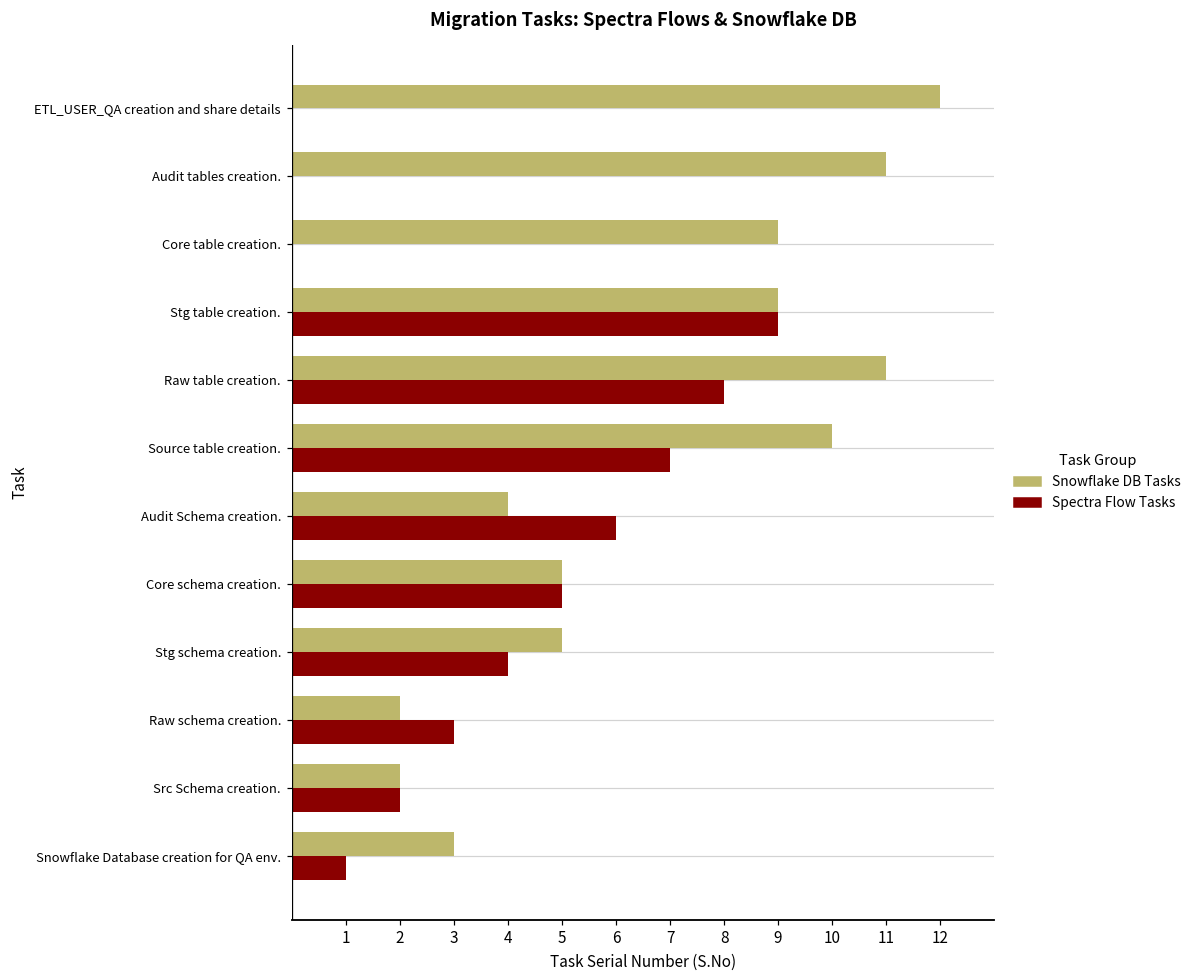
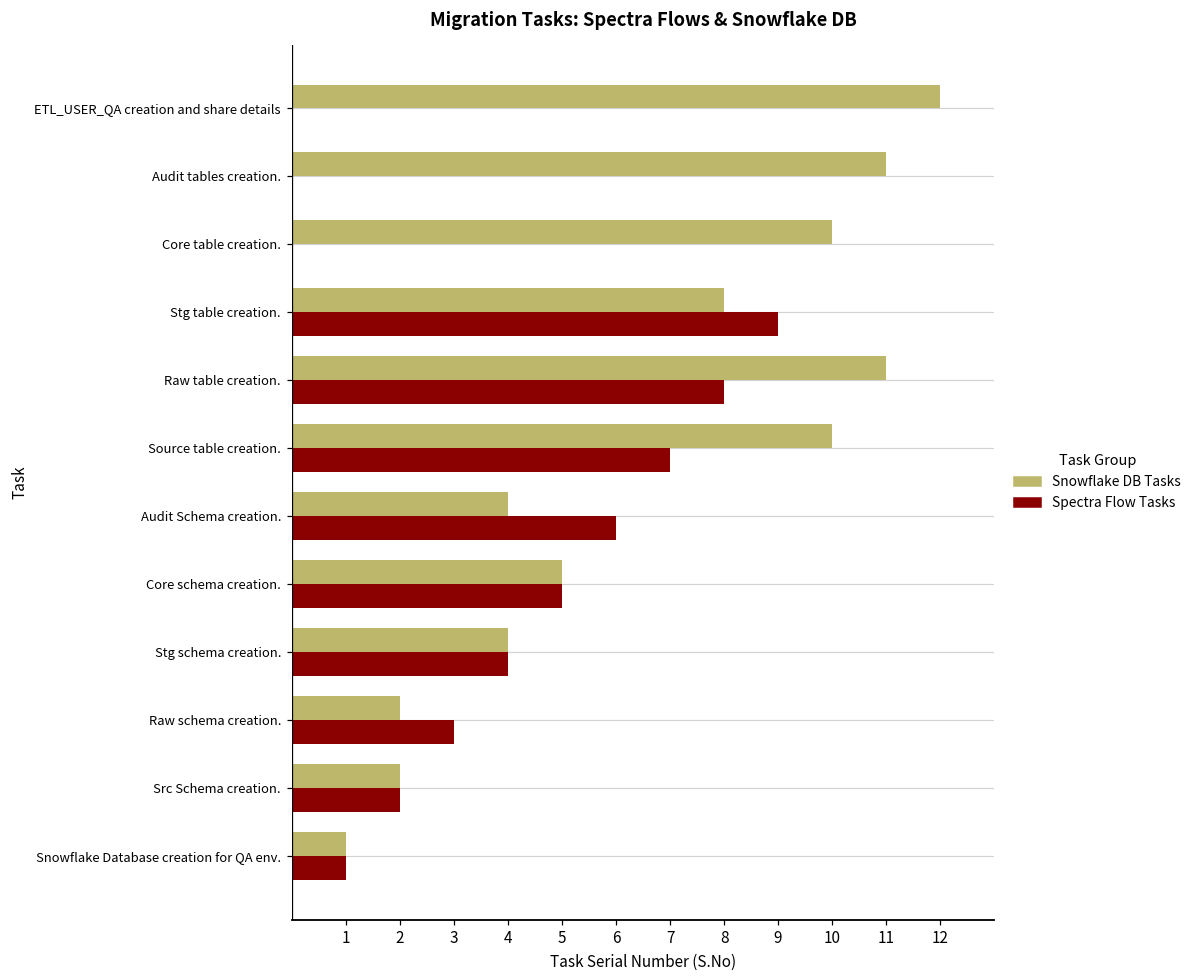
Snowflake DB Tasks, Core table creation.: 9 -> 10
Snowflake DB Tasks, Stg table creation.: 9 -> 8
Snowflake DB Tasks, Stg schema creation.: 5 -> 4
Snowflake DB Tasks, Snowflake Database creation for QA env.: 3 -> 1
